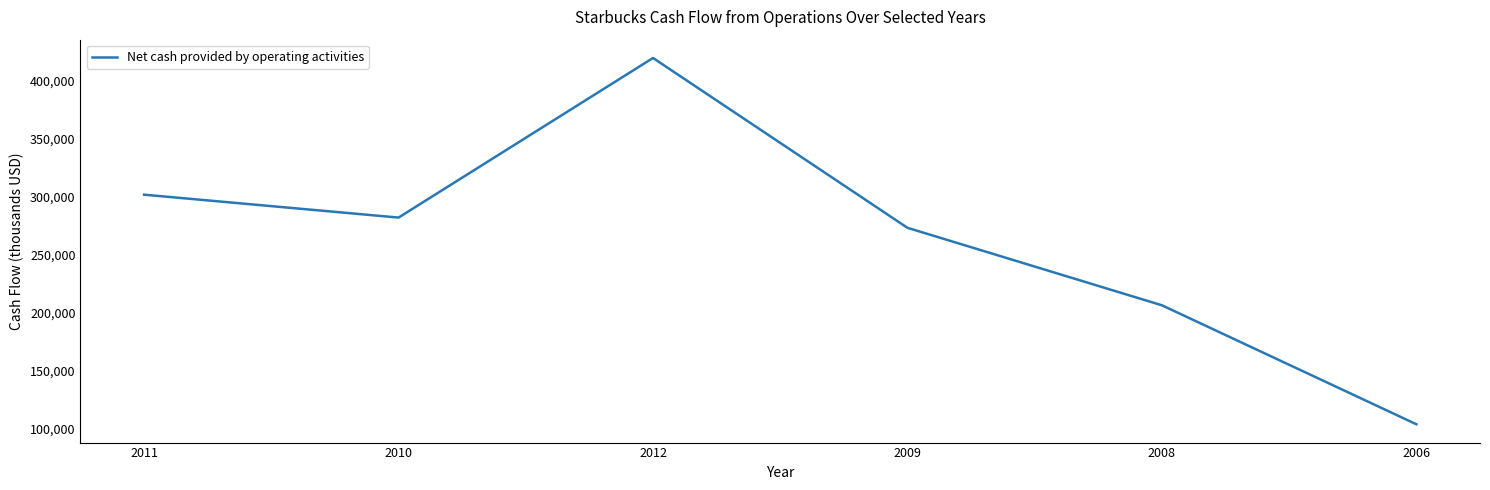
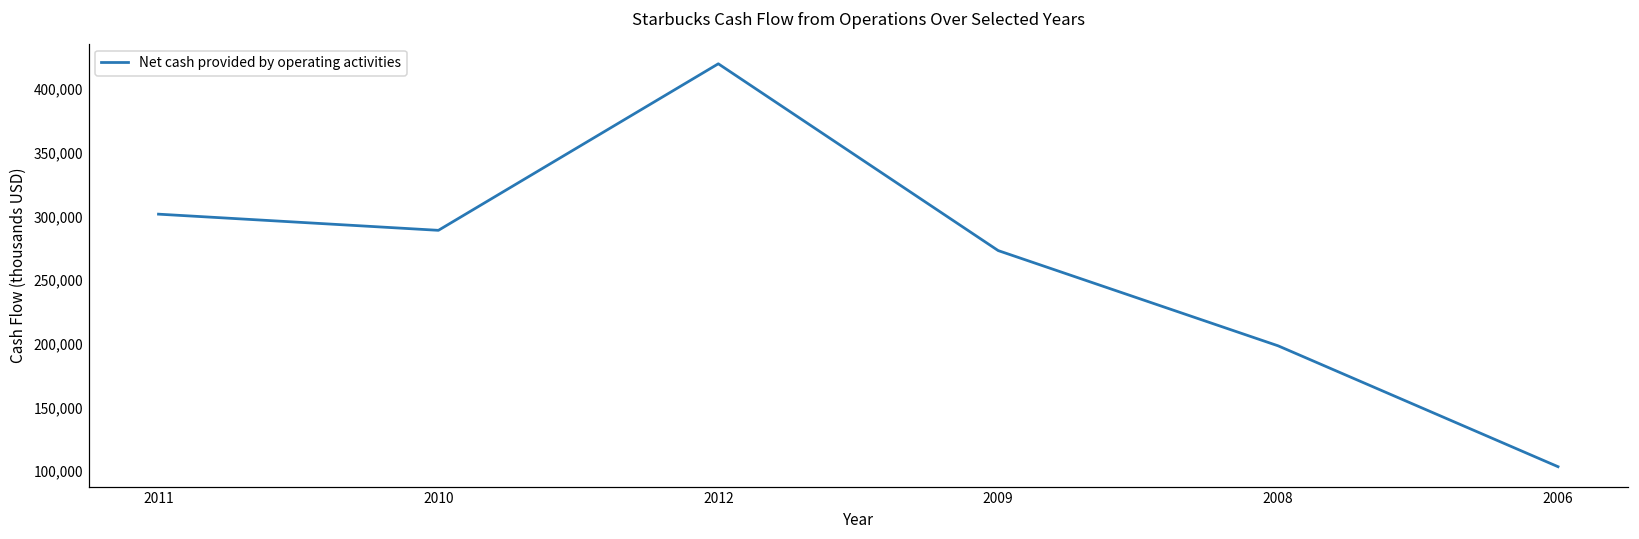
2010: 282,000 -> 289,000
2008: 206,000 -> 199,000
